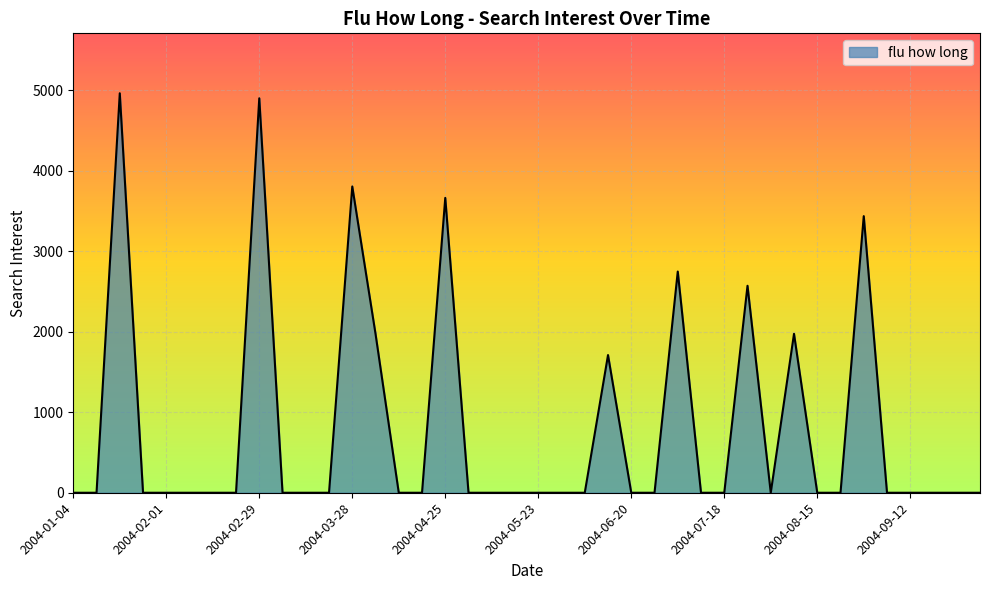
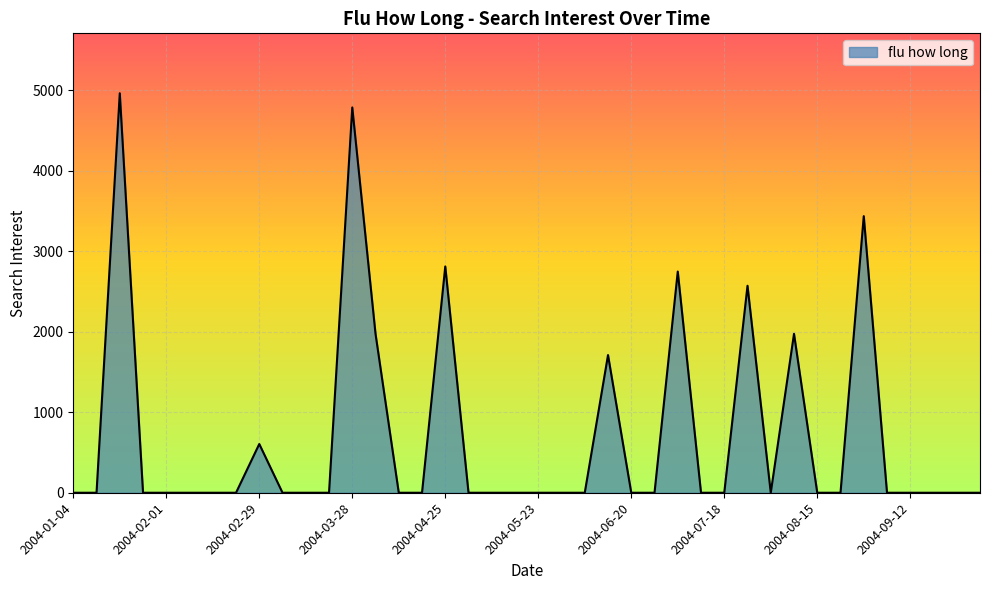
2004-02-29: 4900 -> 600
2004-03-28: 3800 -> 4800
2004-04-25: 3700 -> 2800
